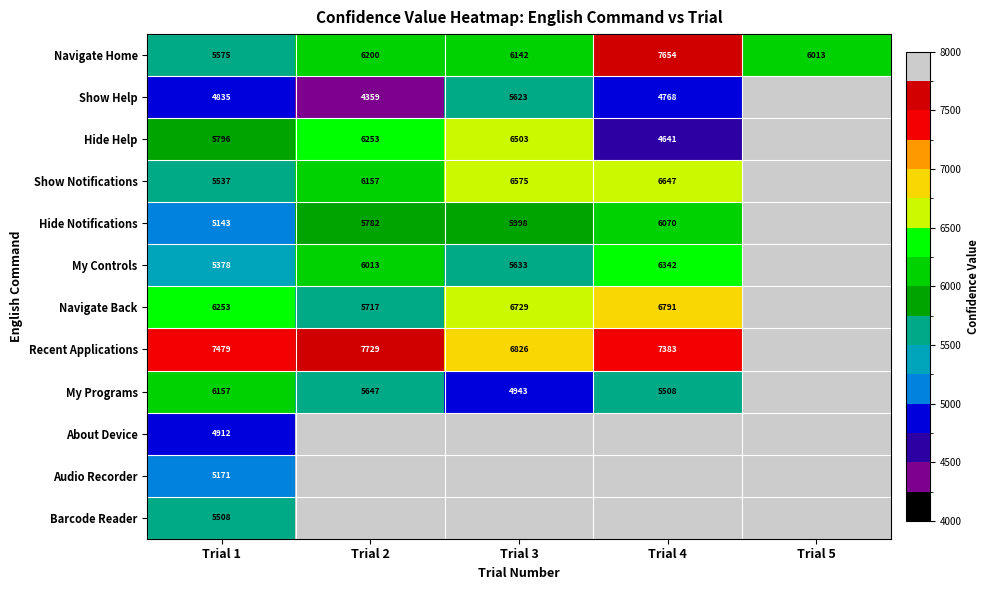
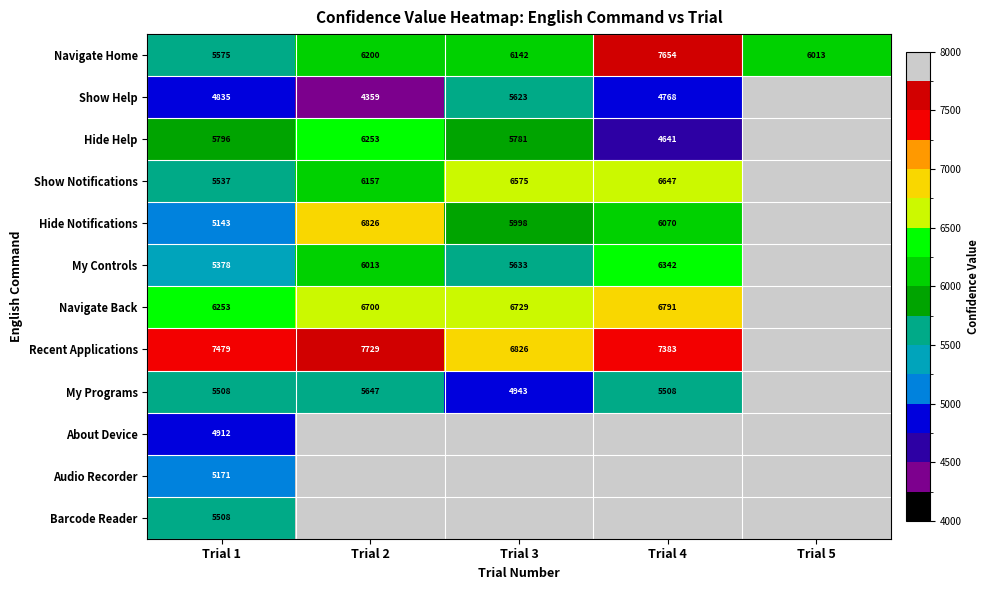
Hide Help, Trial 3: 6503 -> 5781
Hide Notifications, Trial 2: 5782 -> 6826
Navigate Back, Trial 2: 5717 -> 6700
My Programs, Trial 1: 6157 -> 5508
